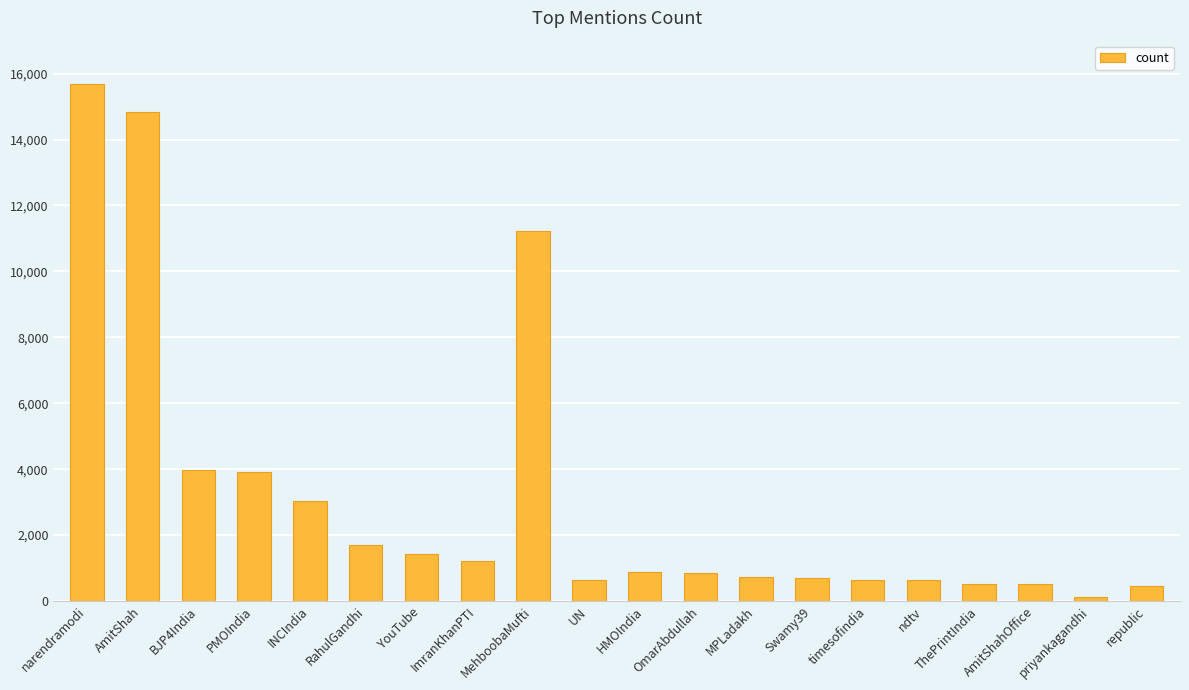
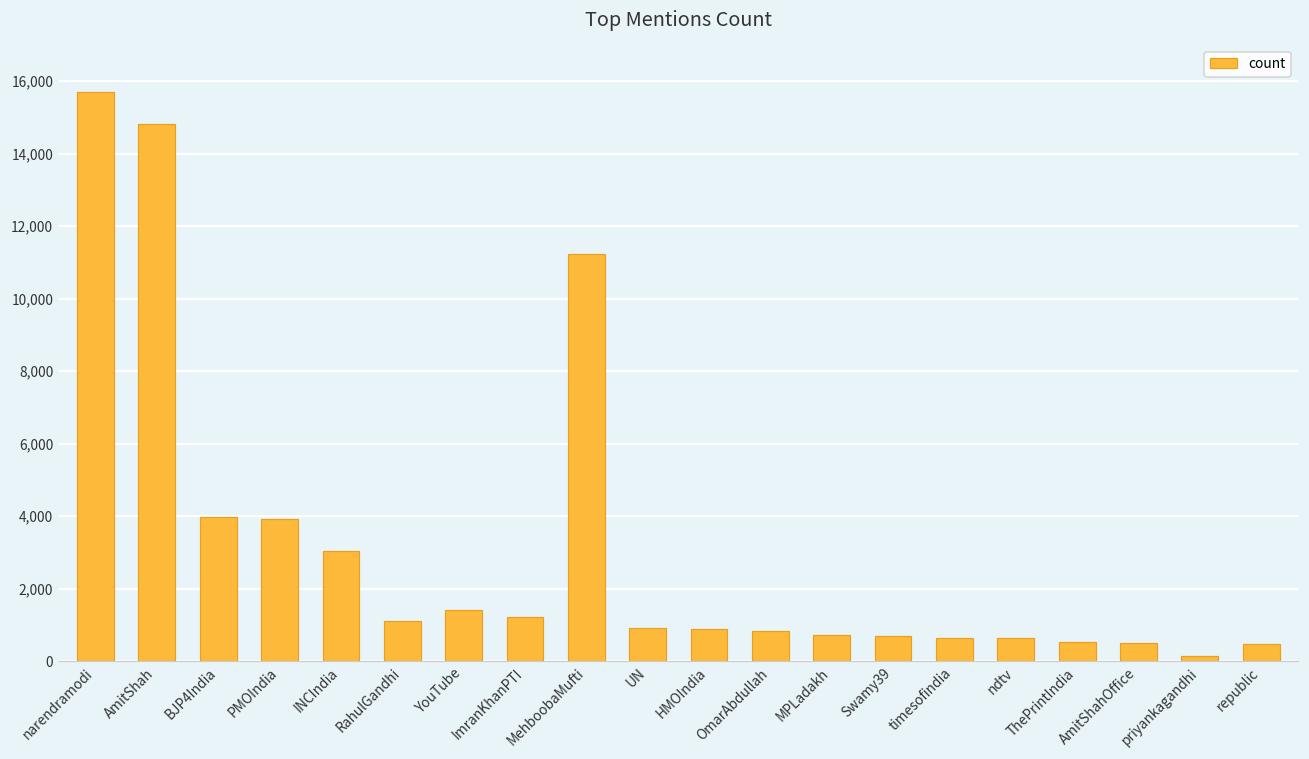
RahulGandhi: 1,700 -> 1,100
UN: 600 -> 900
